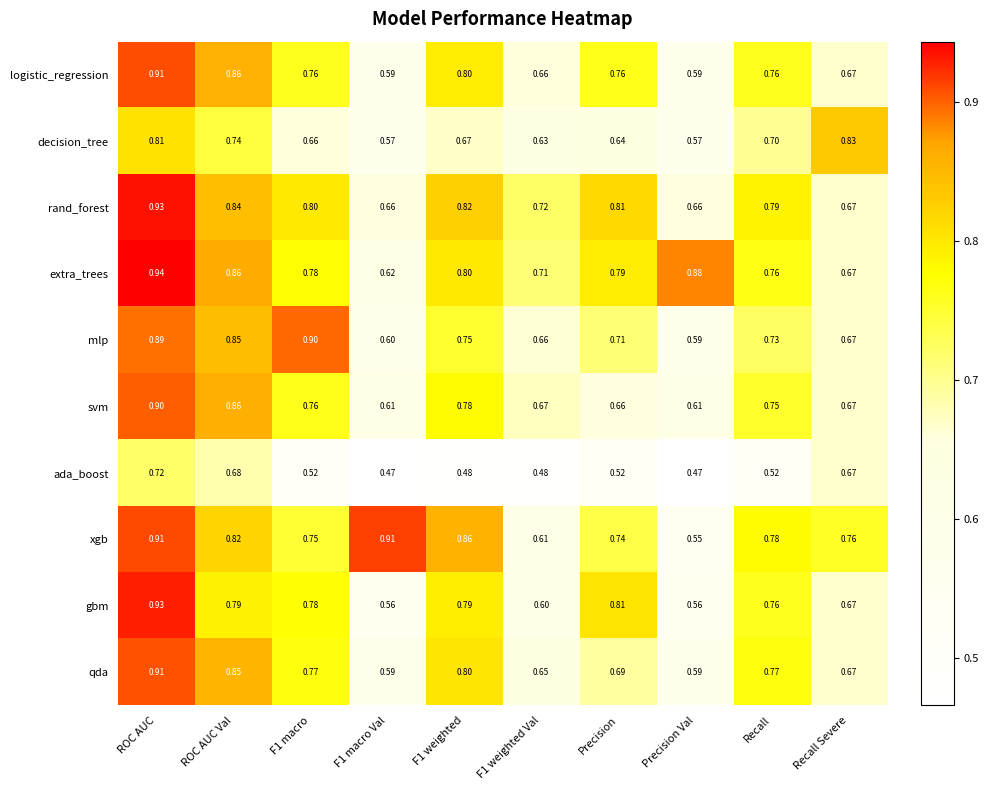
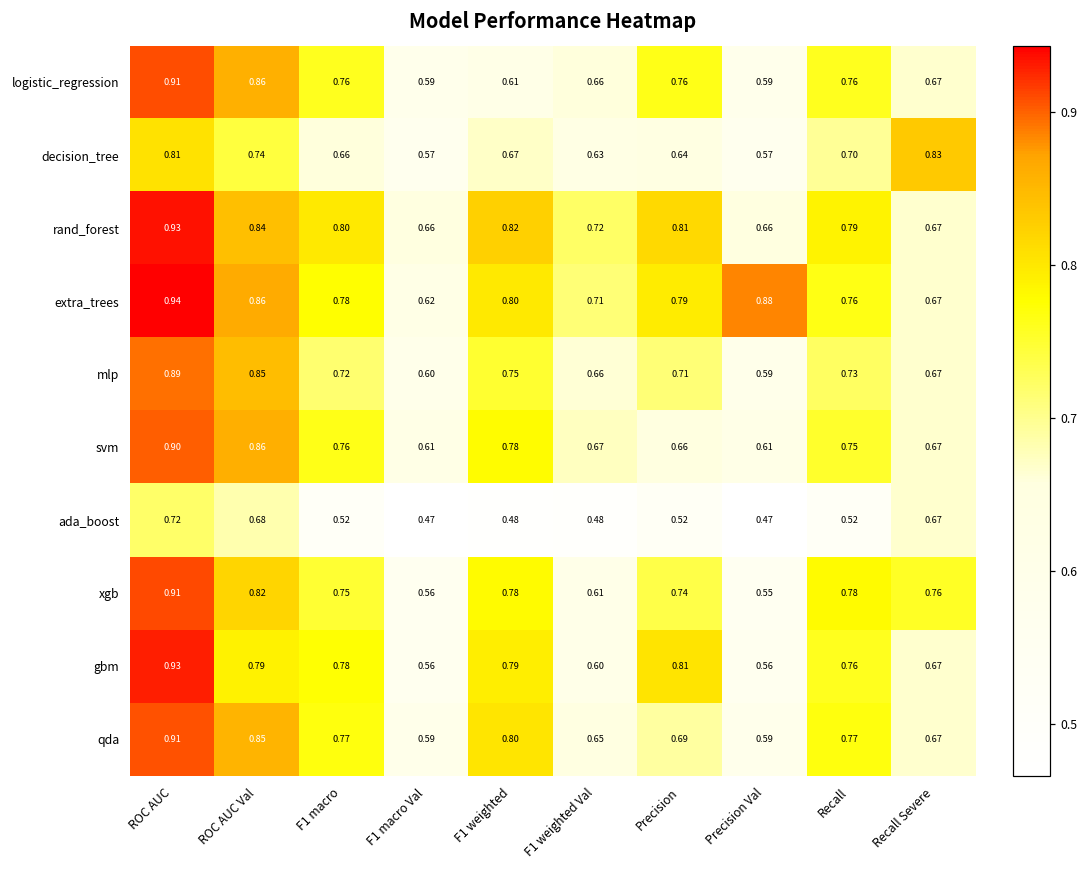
logistic_regression, F1 weighted: 0.80 -> 0.61
mlp, F1 macro: 0.90 -> 0.72
xgb, F1 macro Val: 0.91 -> 0.56
xgb, F1 weighted: 0.86 -> 0.78
